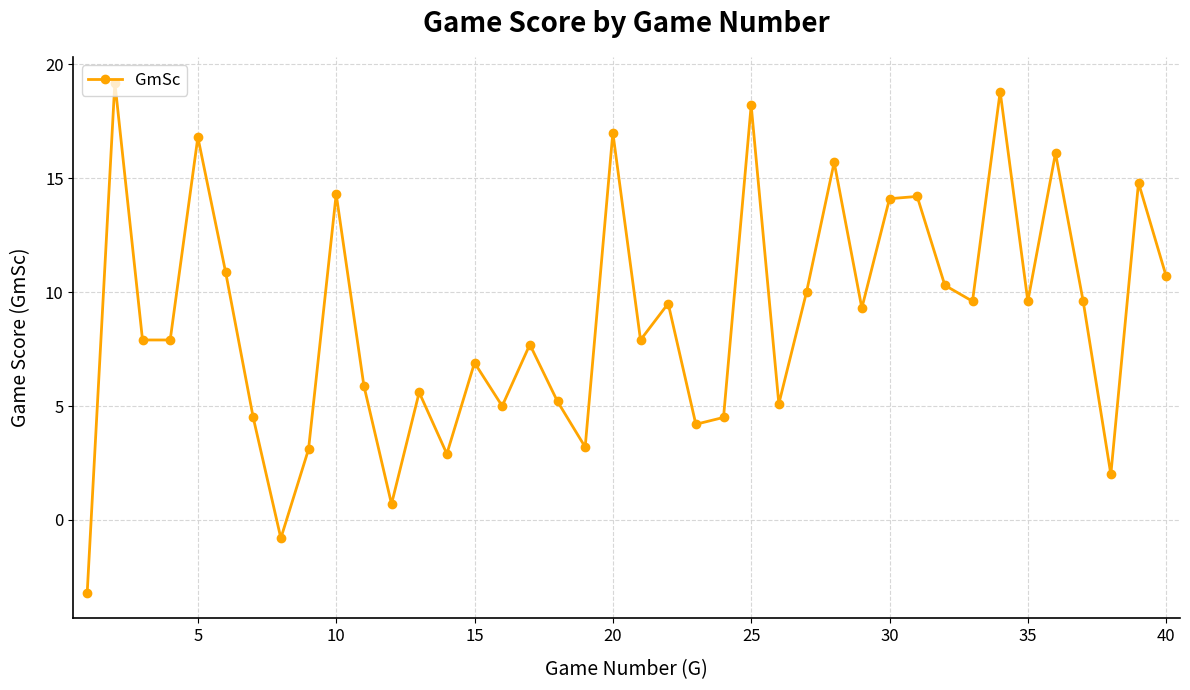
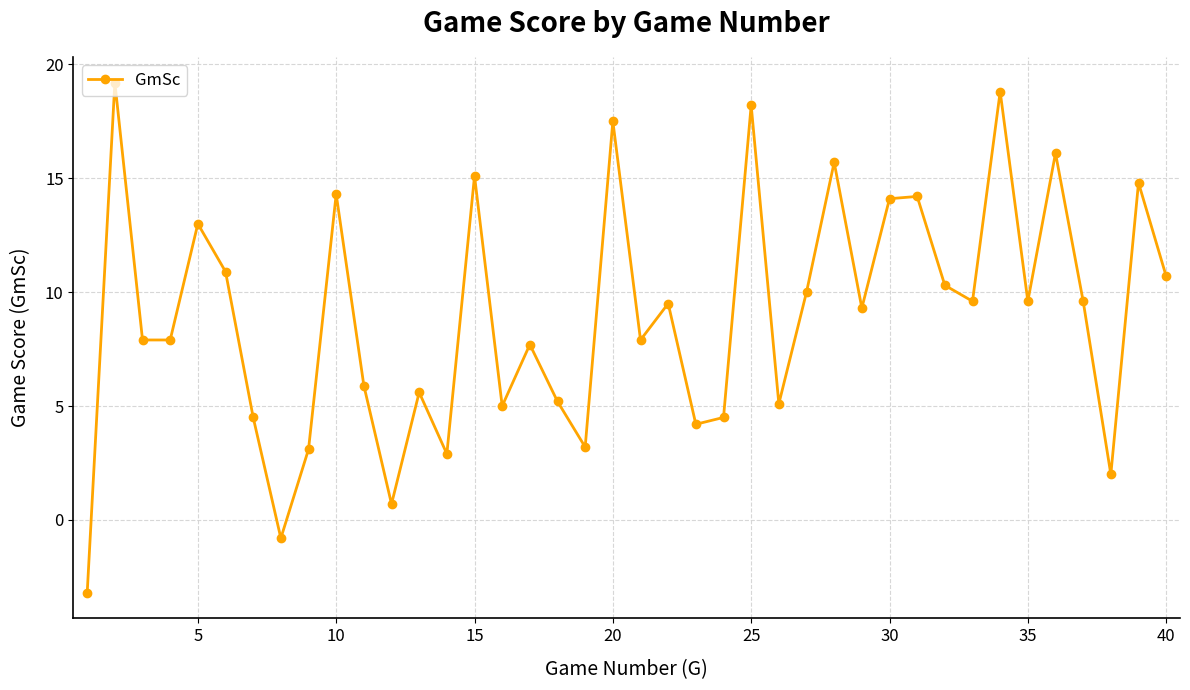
5: 16.8 -> 13.0
15: 6.9 -> 15.1
20: 17.0 -> 17.5
